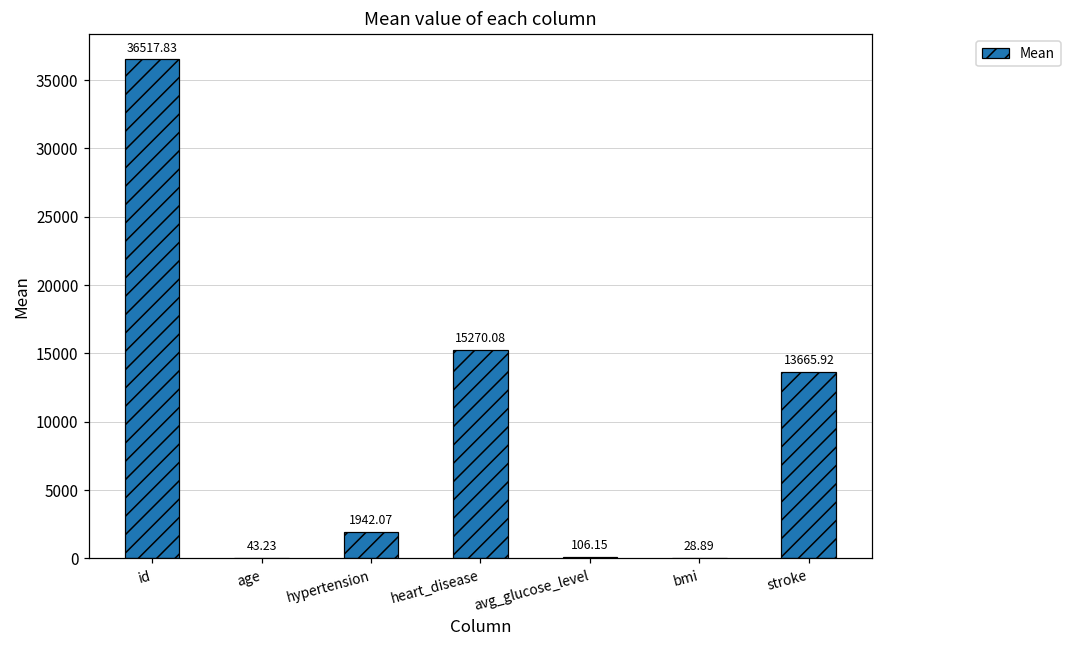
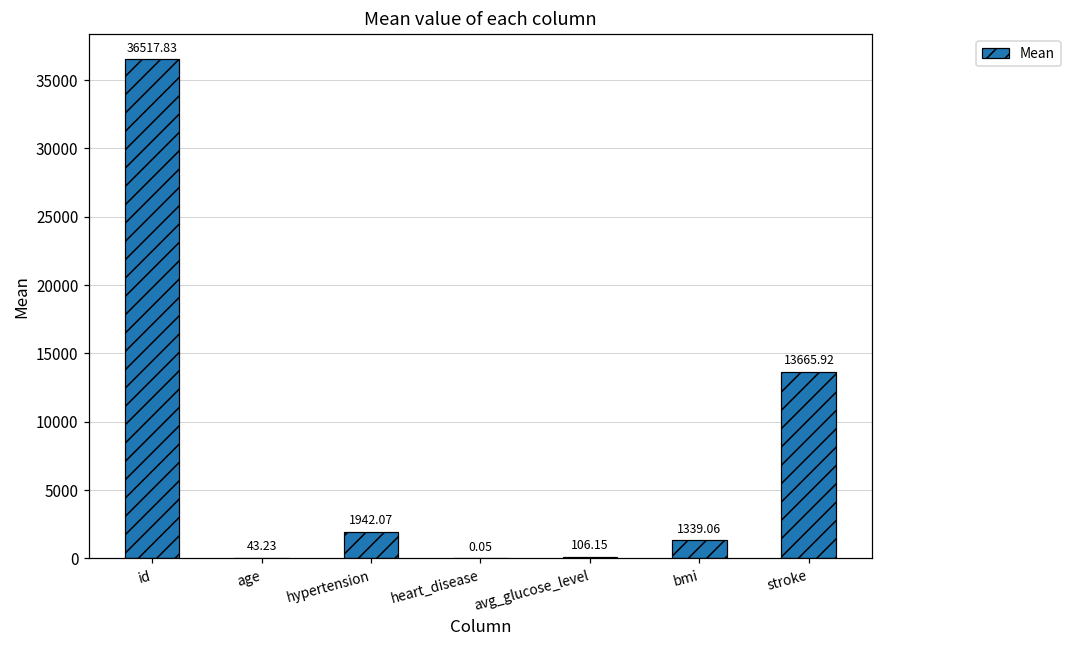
heart_disease: 15270.08 -> 0.05
bmi: 28.89 -> 1339.06
